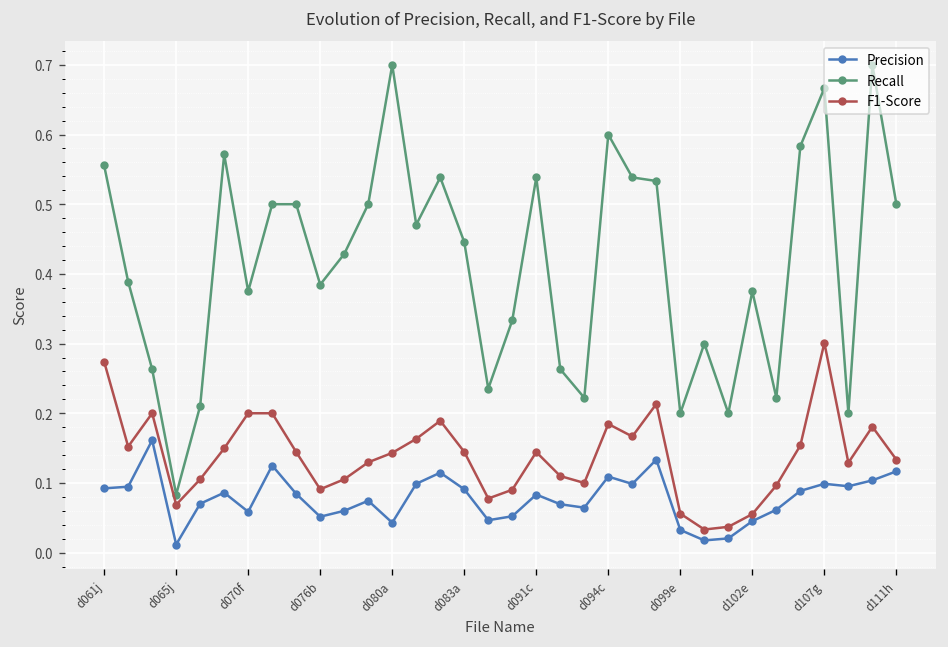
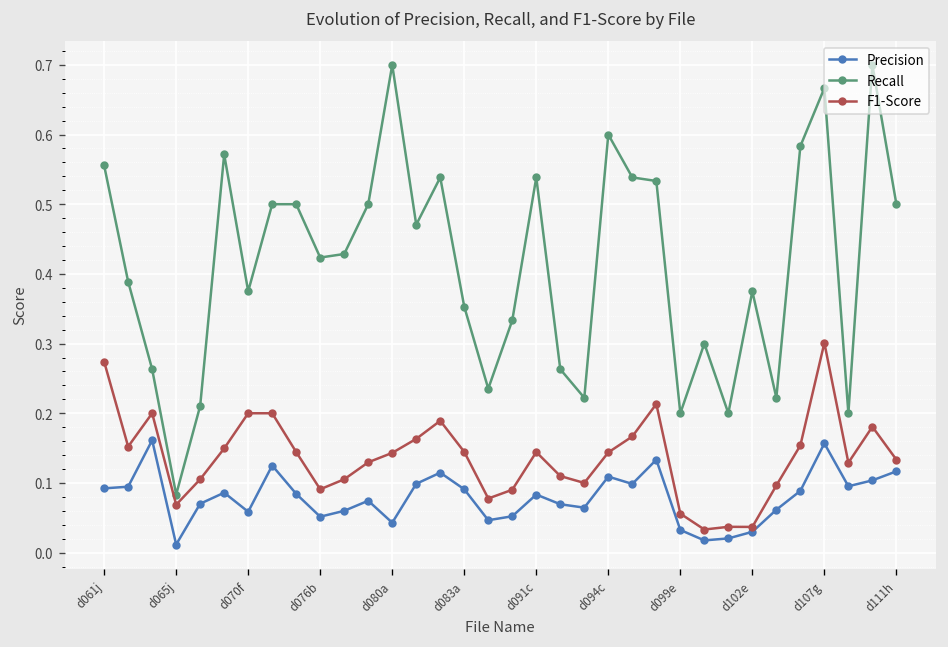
Recall, d076b: 0.38 -> 0.42
Recall, d083a: 0.45 -> 0.35
F1-Score, d094c: 0.18 -> 0.14
Precision, d102e: 0.05 -> 0.03
F1-Score, d102e: 0.06 -> 0.04
Precision, d107g: 0.10 -> 0.16
